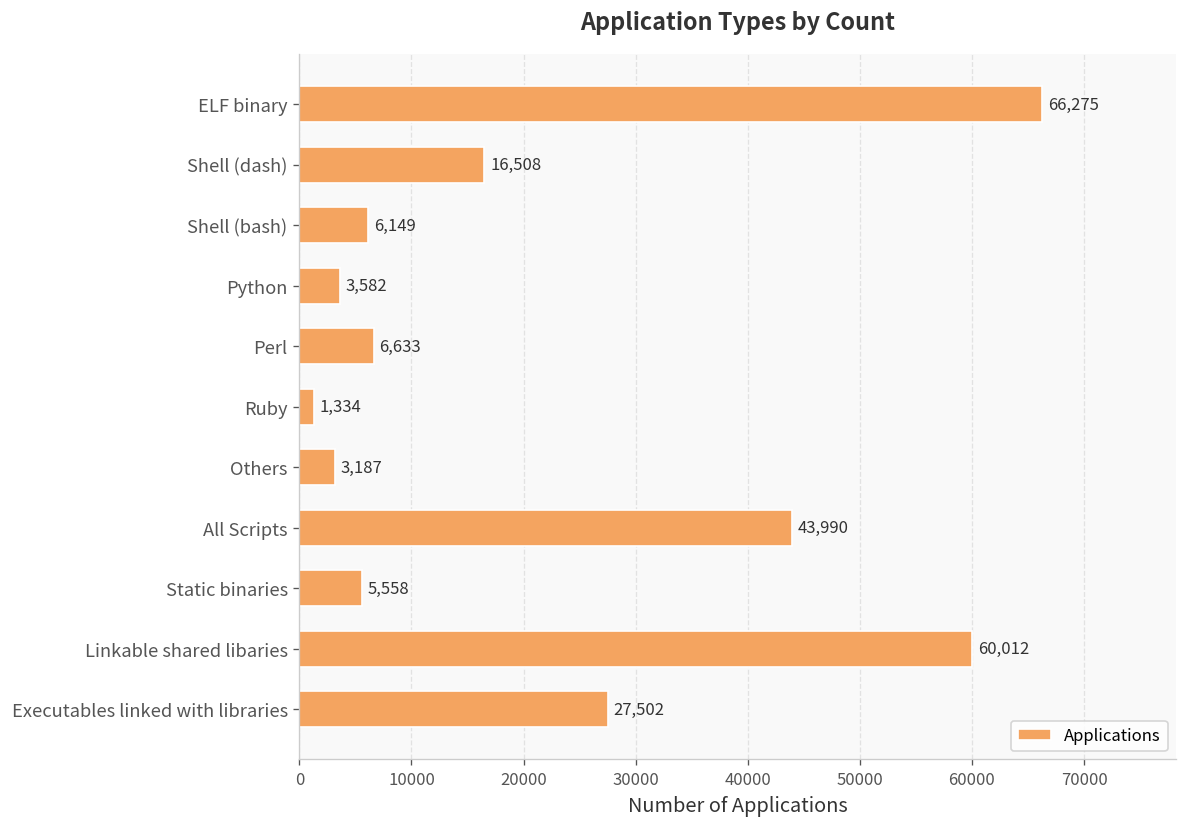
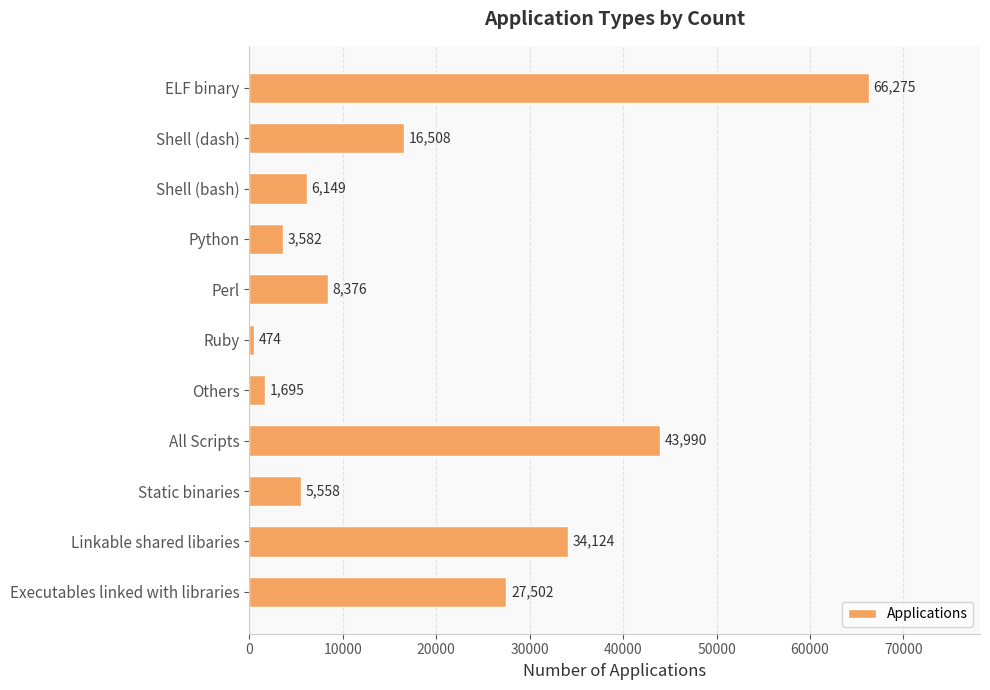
Perl: 6,633 -> 8,376
Ruby: 1,334 -> 474
Others: 3,187 -> 1,695
Linkable shared libaries: 60,012 -> 34,124
